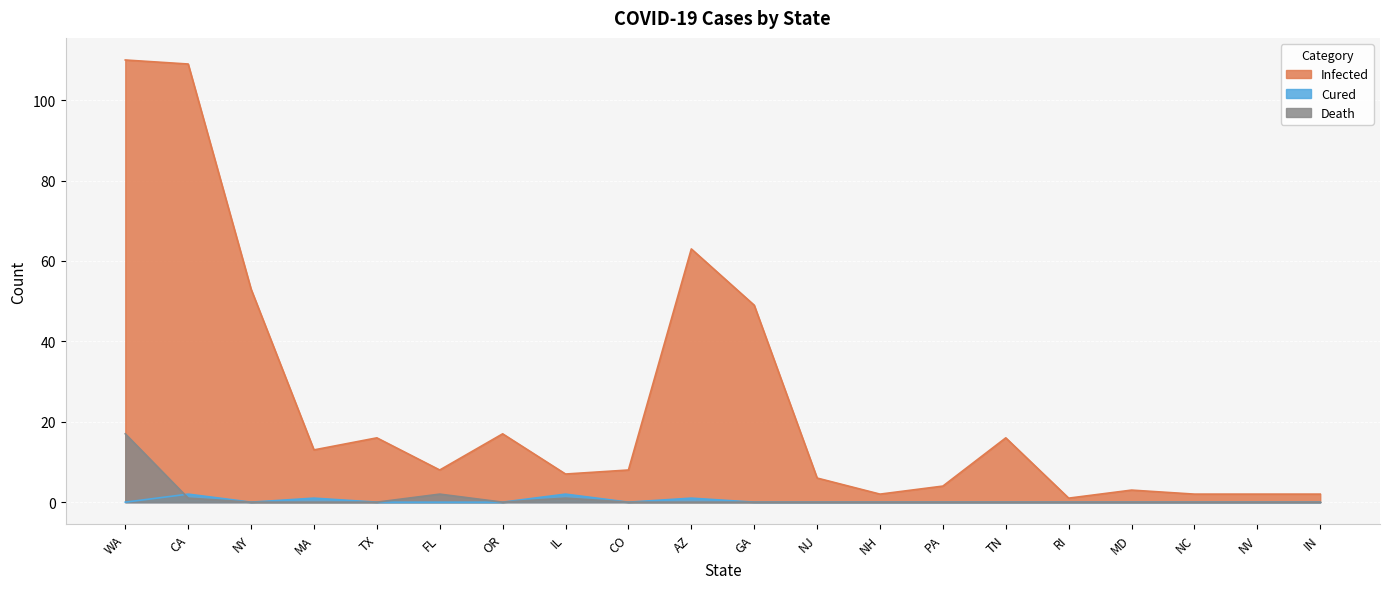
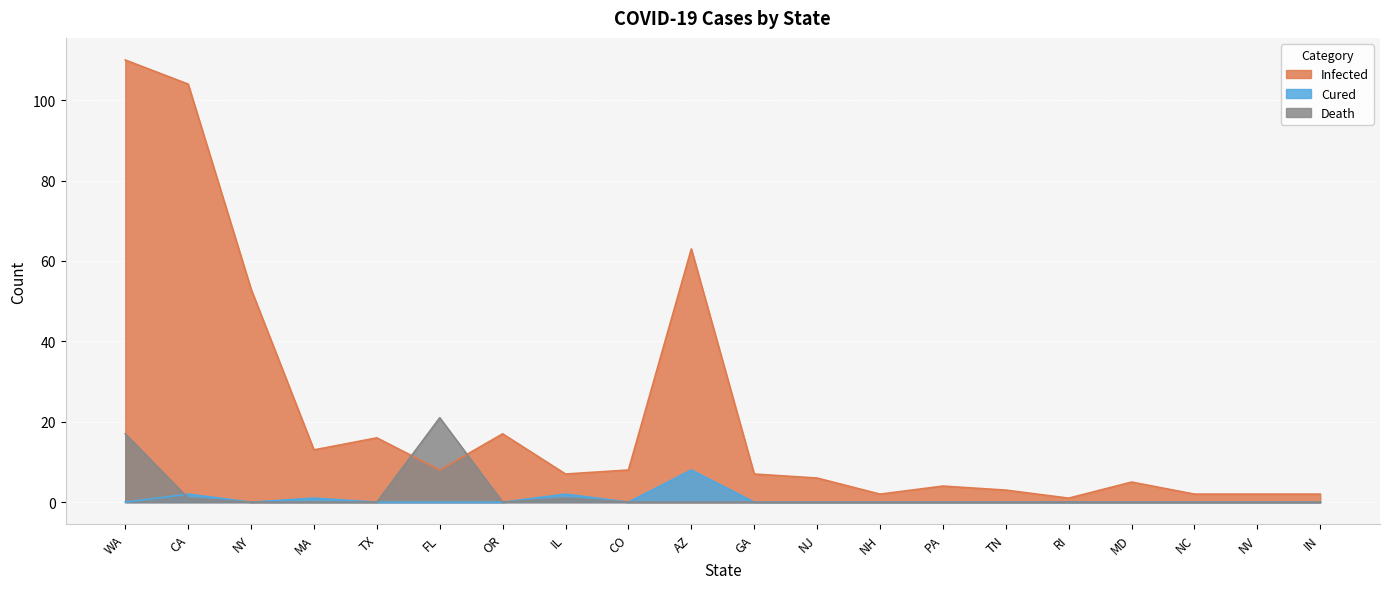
Infected, CA: 109 -> 104
Death, FL: 2 -> 21
Cured, AZ: 1 -> 8
Infected, GA: 49 -> 7
Infected, TN: 16 -> 3
Infected, MD: 3 -> 5
